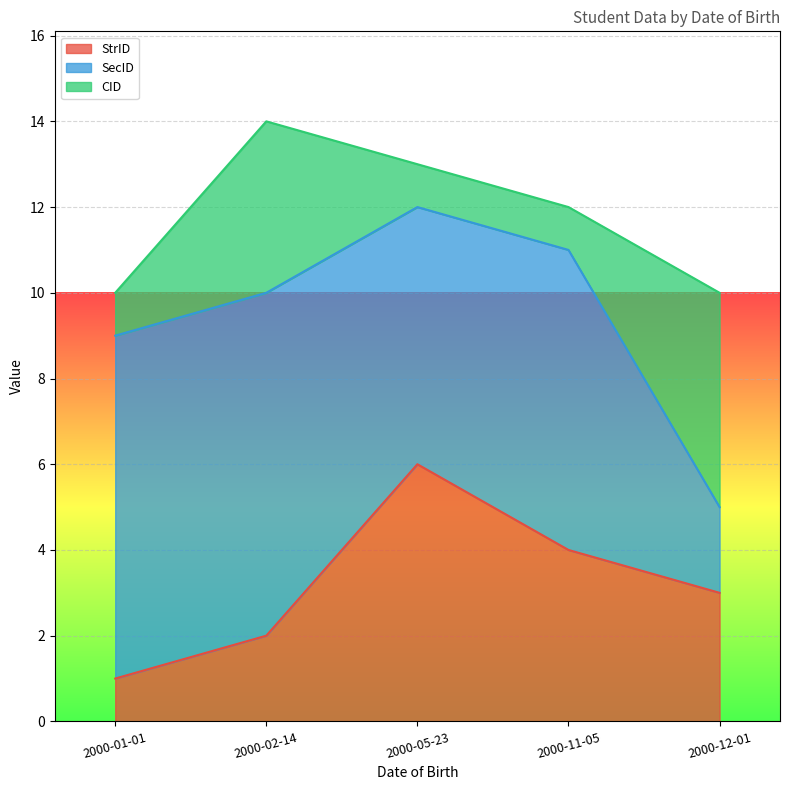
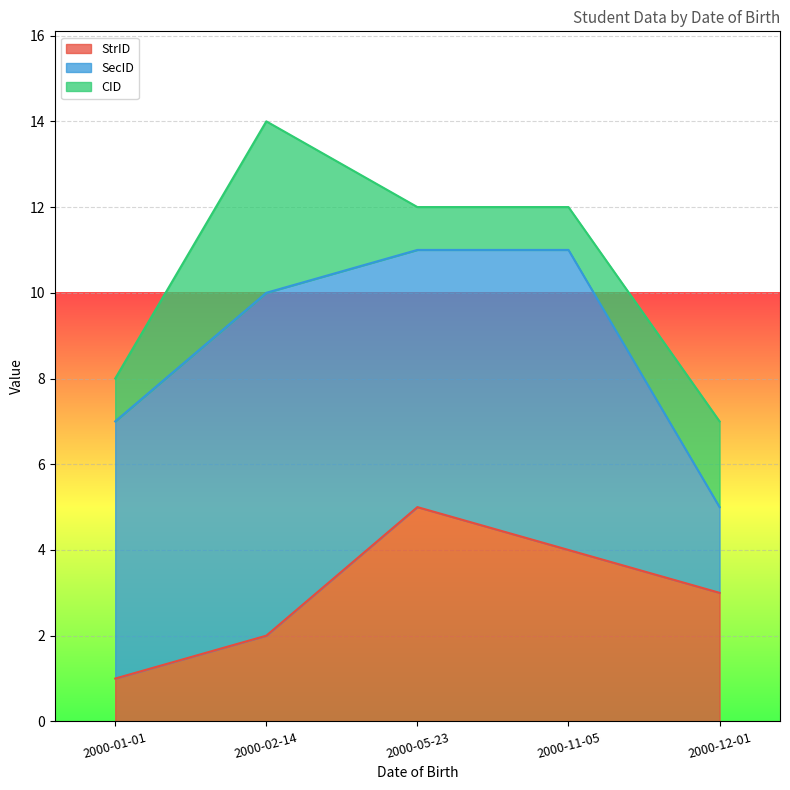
SecID, 2000-01-01: 8 -> 6
StrID, 2000-05-23: 6 -> 5
CID, 2000-12-01: 5 -> 2
